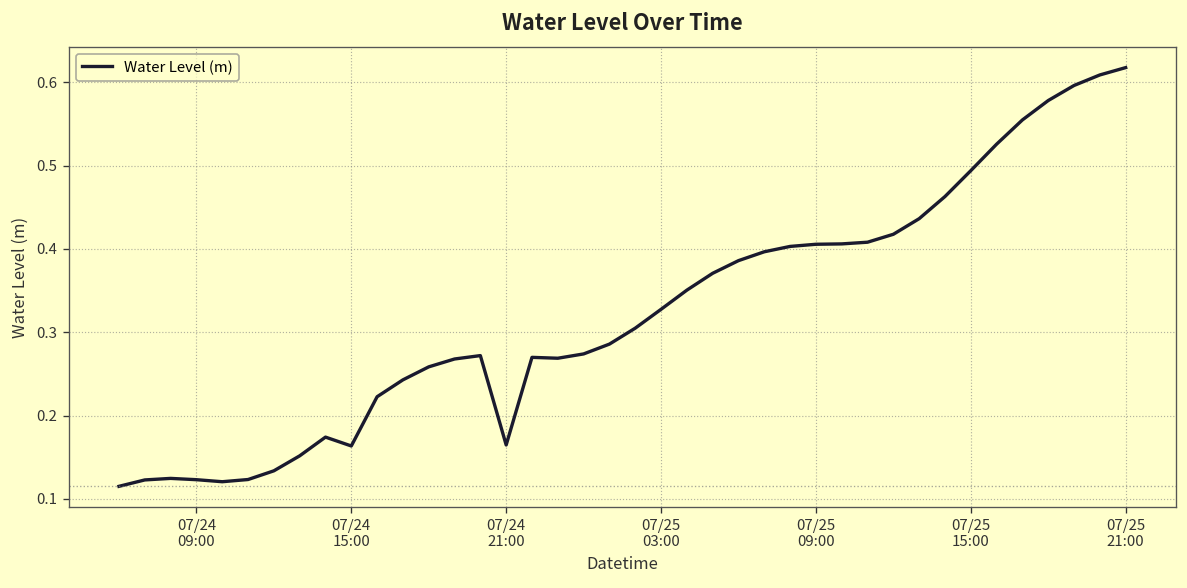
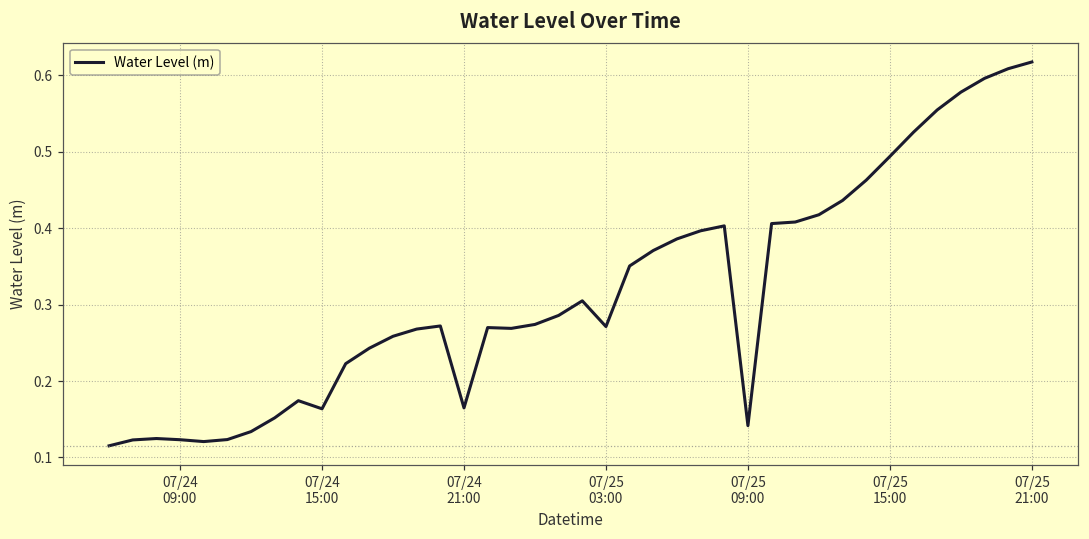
07/25 03:00: 0.33 -> 0.27
07/25 09:00: 0.41 -> 0.14
